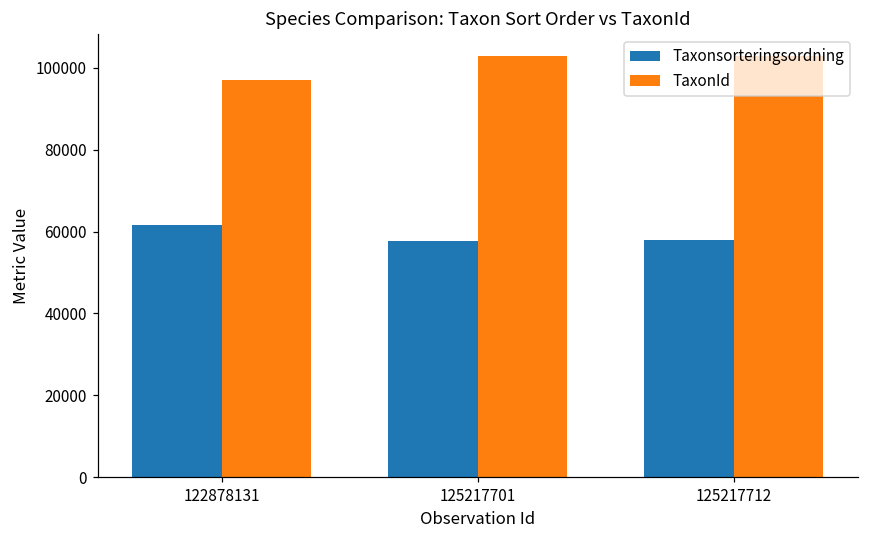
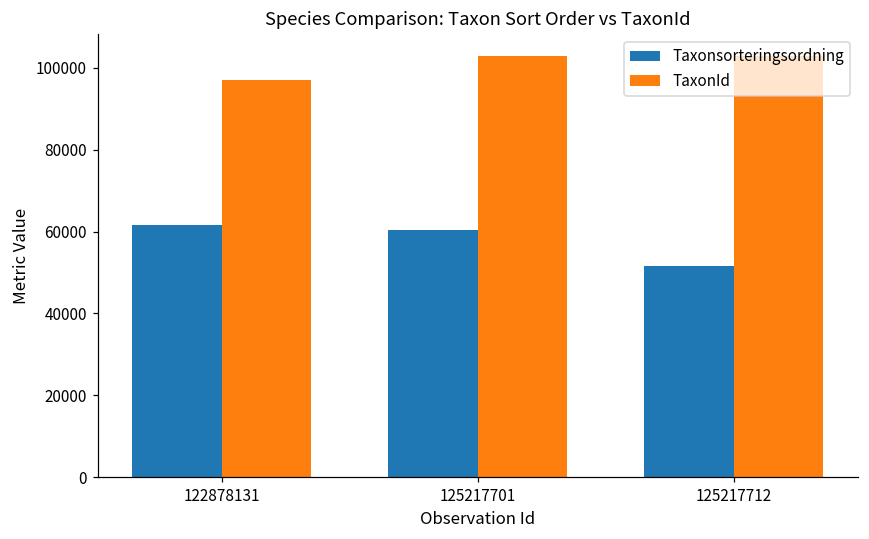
Taxonsorteringsordning, 125217701: 58000 -> 60000
Taxonsorteringsordning, 125217712: 58000 -> 52000
